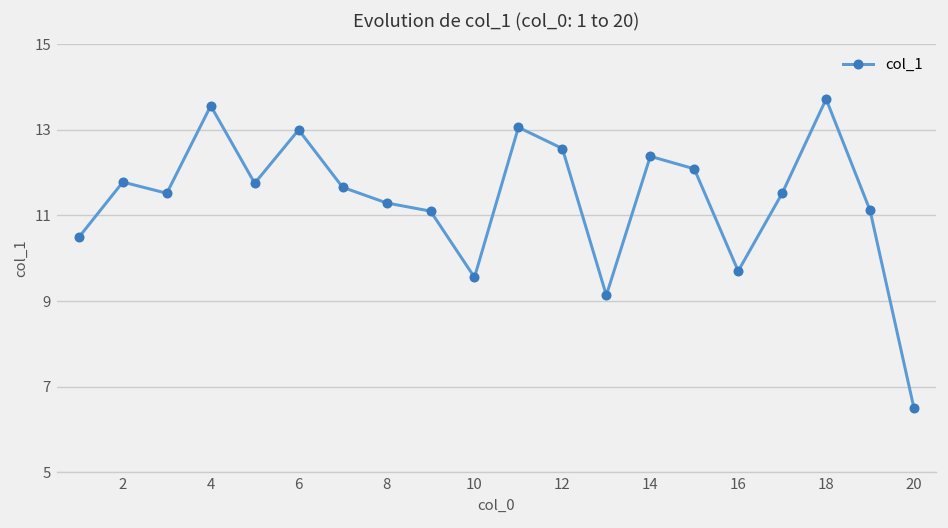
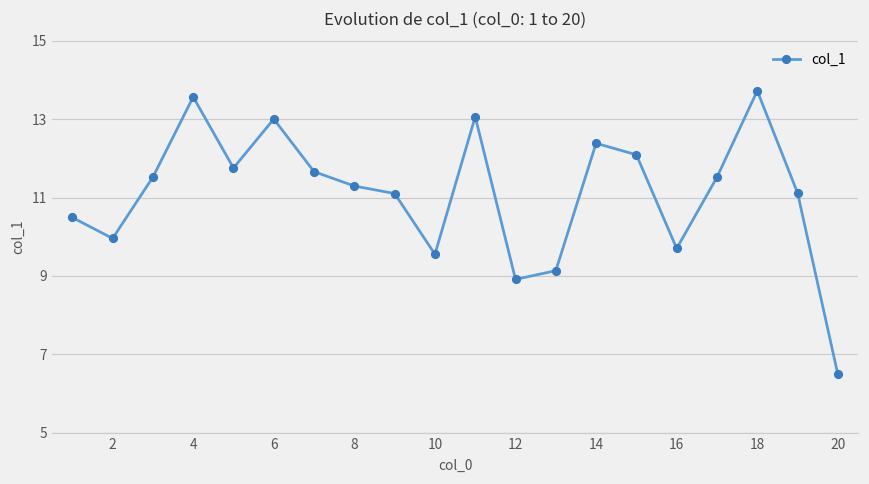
2: 11.8 -> 10.0
12: 12.6 -> 8.9
